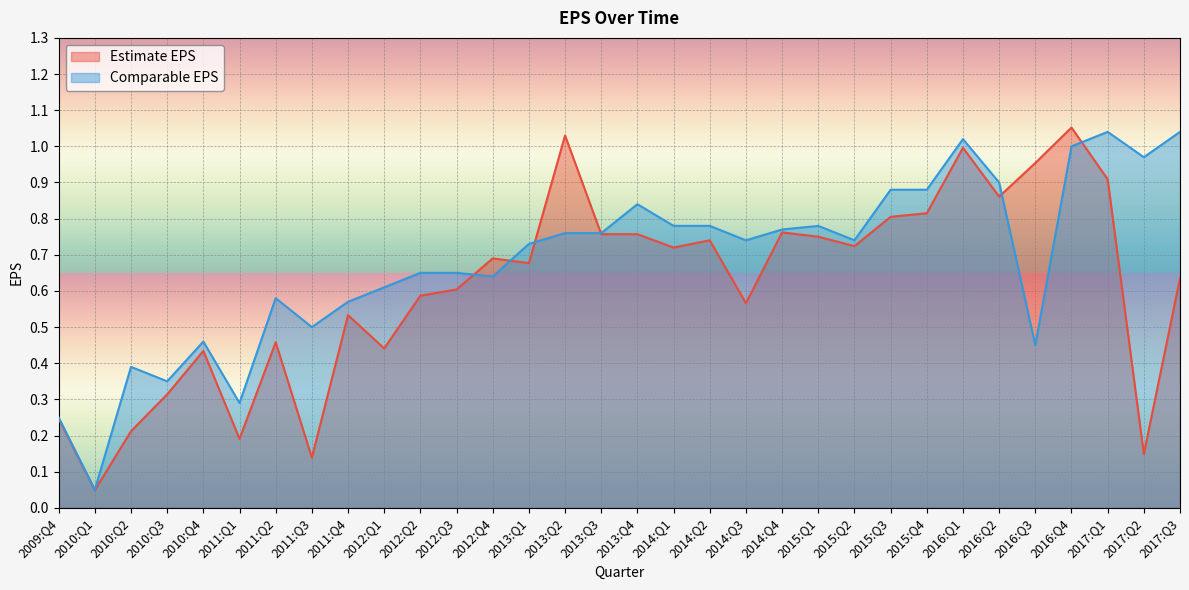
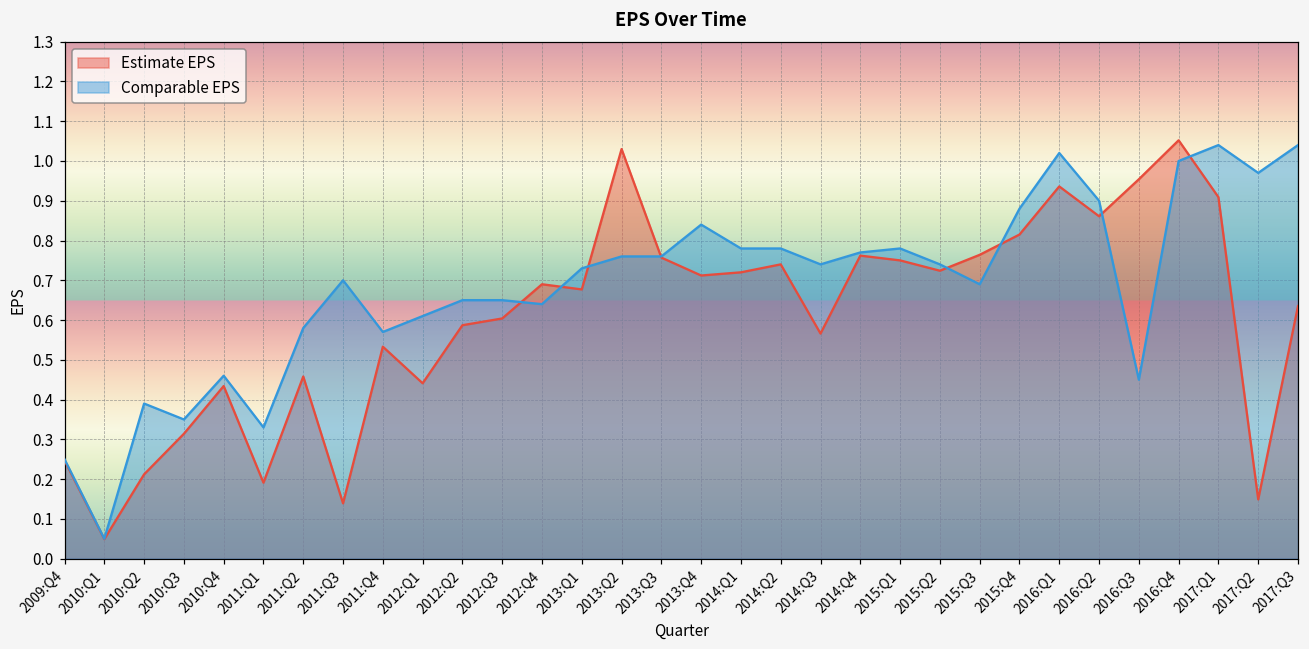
Comparable EPS, 2011:Q1: 0.29 -> 0.33
Comparable EPS, 2011:Q3: 0.5 -> 0.7
Estimate EPS, 2013:Q4: 0.76 -> 0.71
Estimate EPS, 2015:Q3: 0.81 -> 0.76
Comparable EPS, 2015:Q3: 0.88 -> 0.69
Estimate EPS, 2016:Q1: 1.00 -> 0.94
